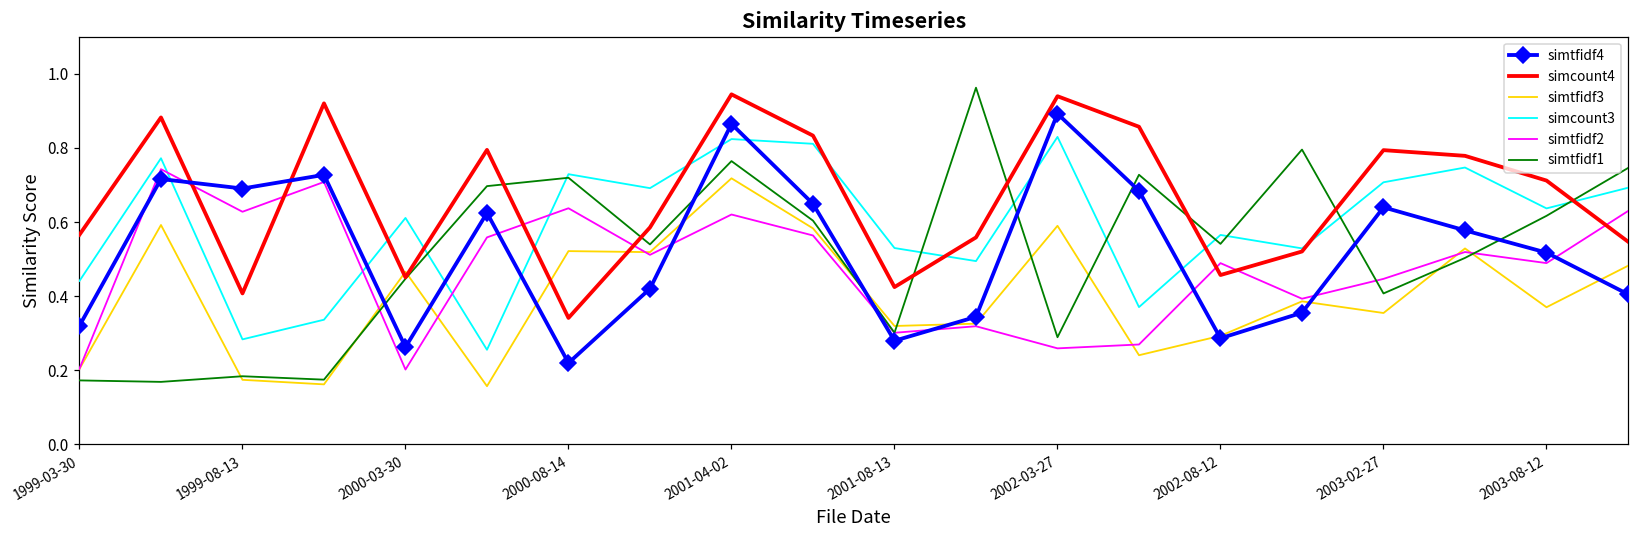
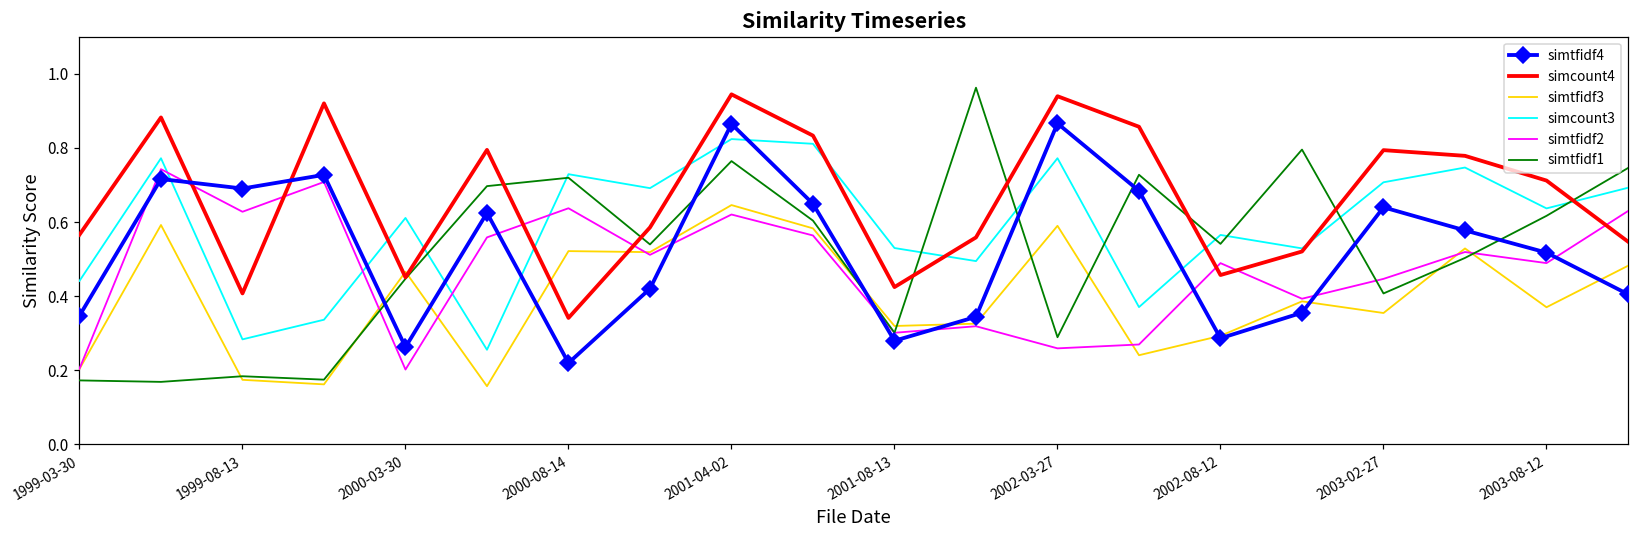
simtfidf4, 1999-03-30: 0.32 -> 0.35
simtfidf3, 2001-04-02: 0.72 -> 0.65
simtfidf4, 2002-03-27: 0.89 -> 0.87
simcount3, 2002-03-27: 0.83 -> 0.77
